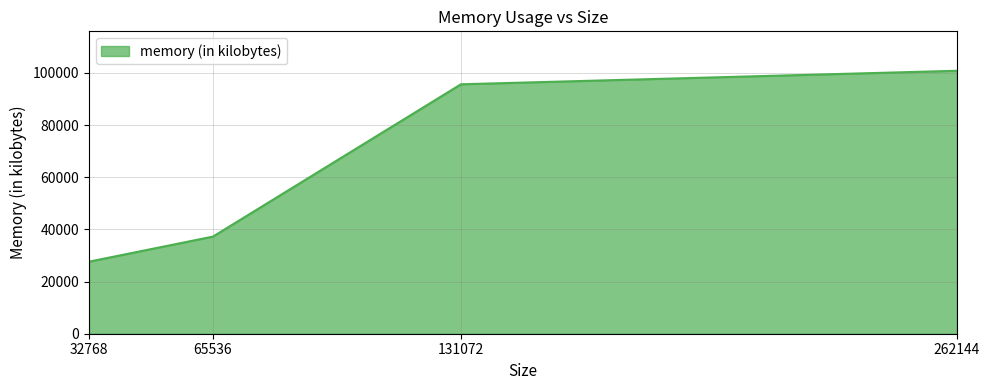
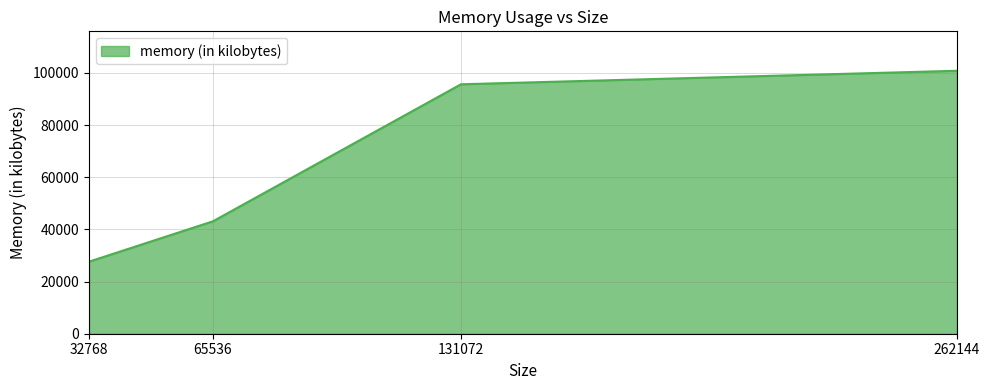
65536: 37000 -> 43000
